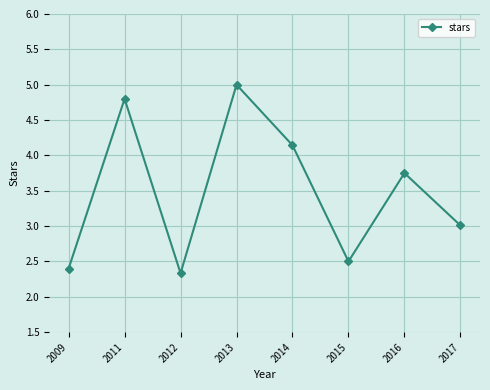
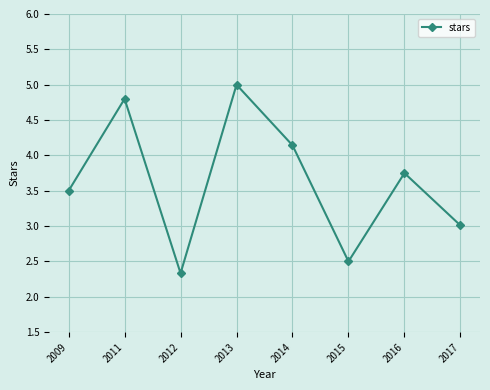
2009: 2.4 -> 3.5
